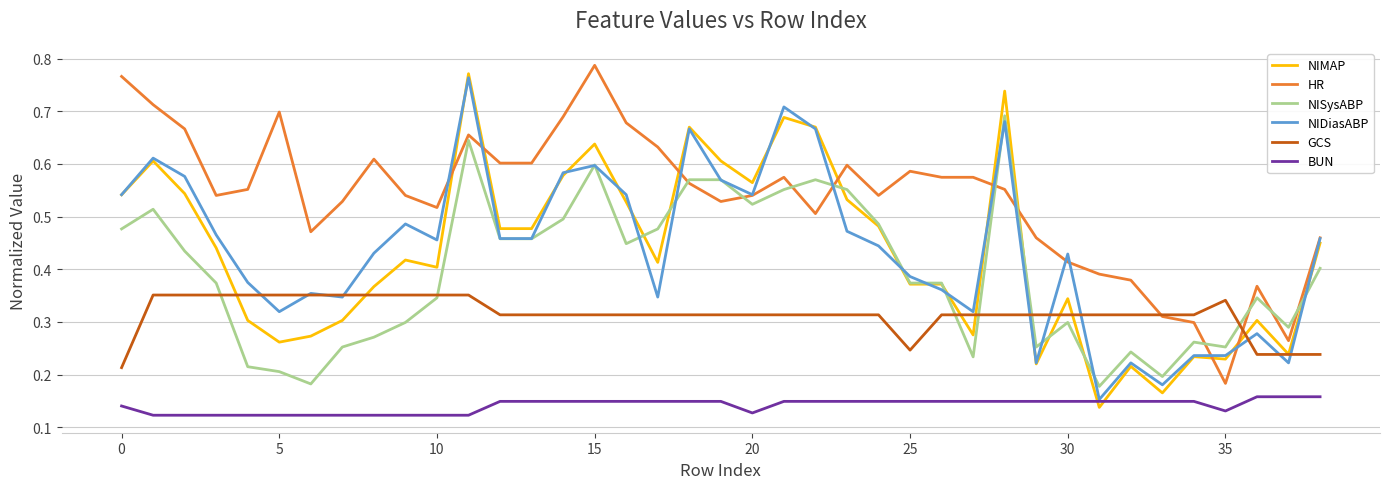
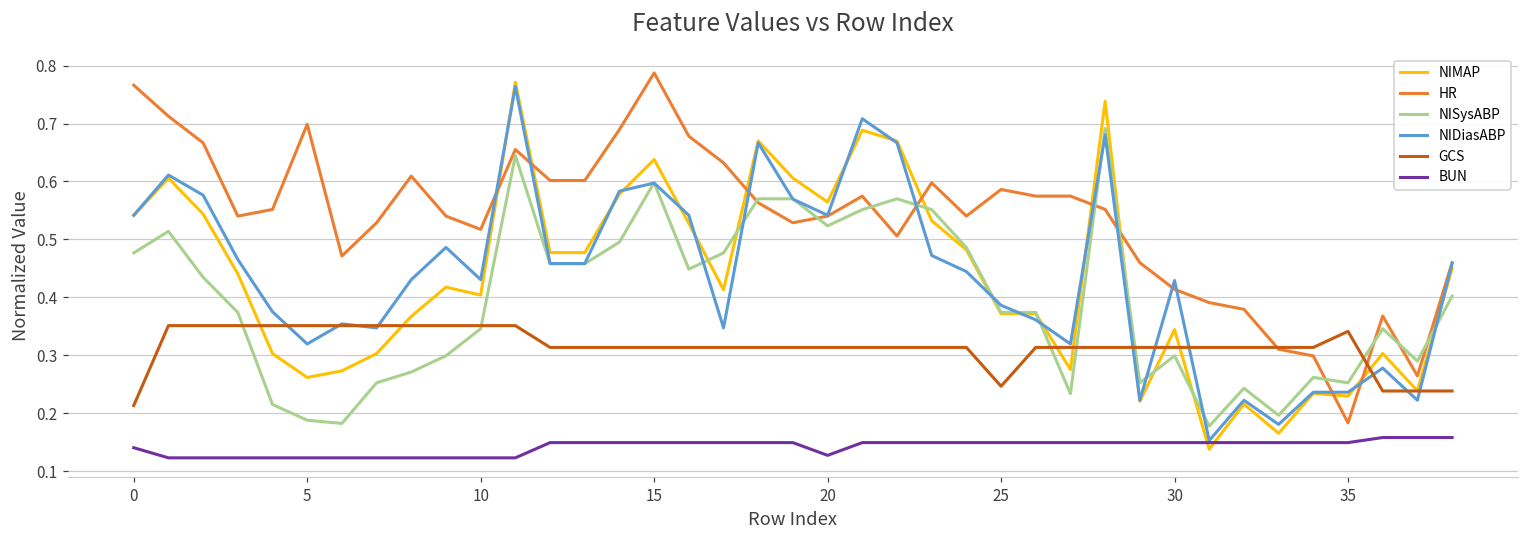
NISysABP, 5: 0.21 -> 0.19
NIDiasABP, 10: 0.46 -> 0.43
BUN, 35: 0.13 -> 0.15
